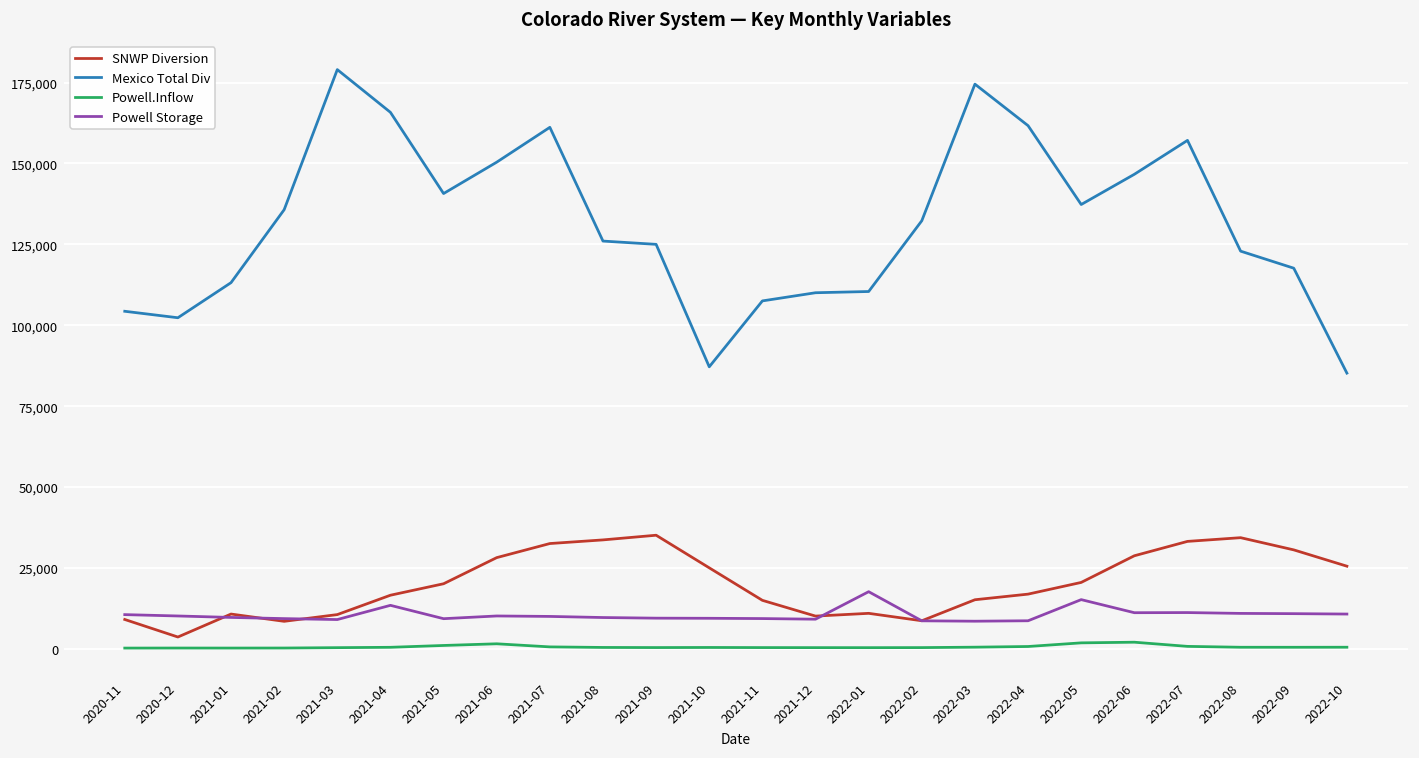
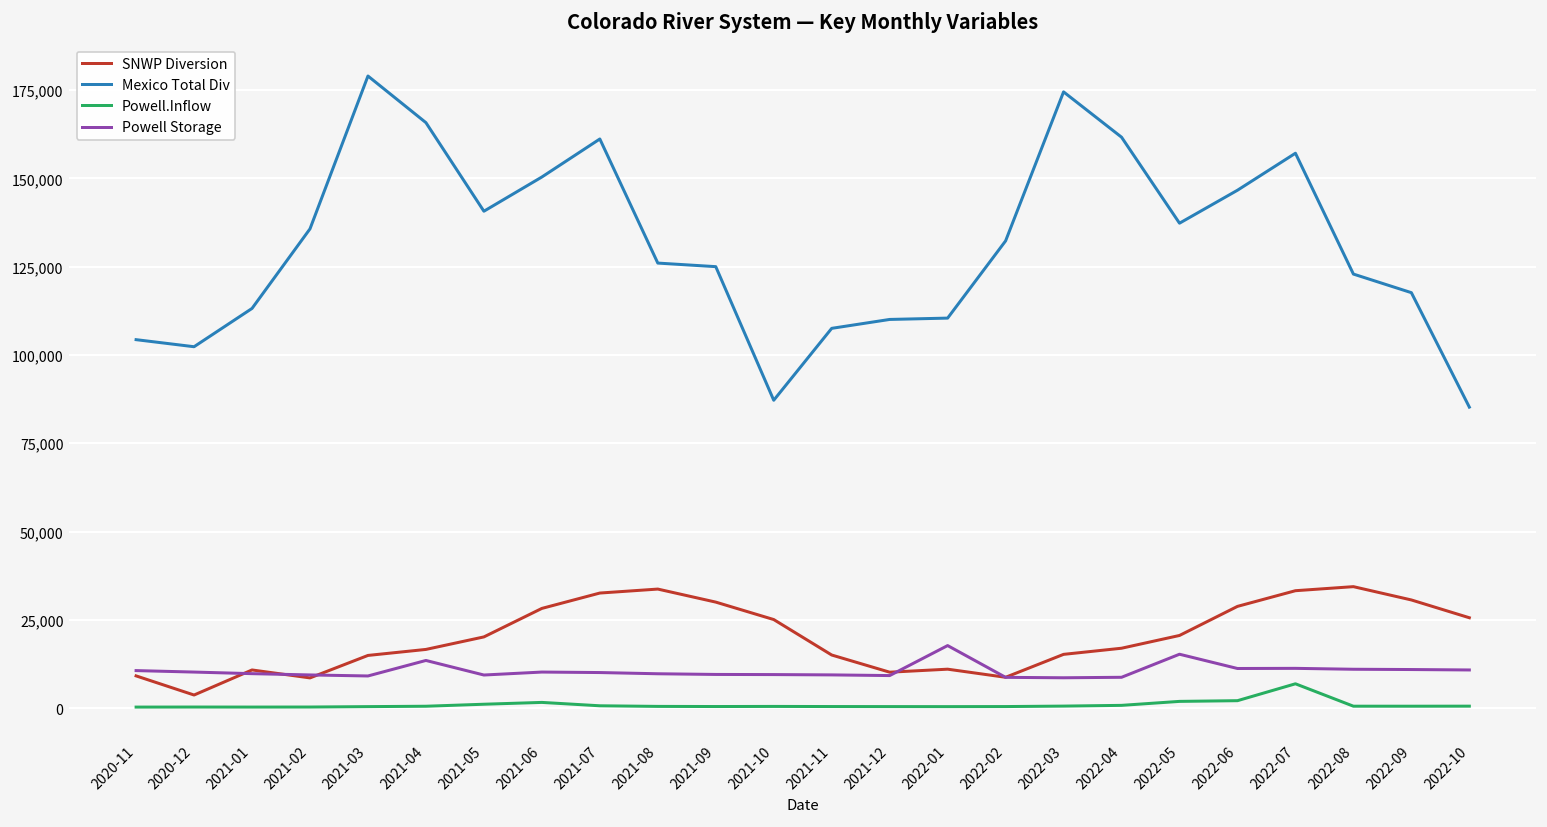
SNWP Diversion, 2021-03: 11,000 -> 15,000
SNWP Diversion, 2021-09: 35,000 -> 30,000
Powell.Inflow, 2022-07: 1,000 -> 7,000
